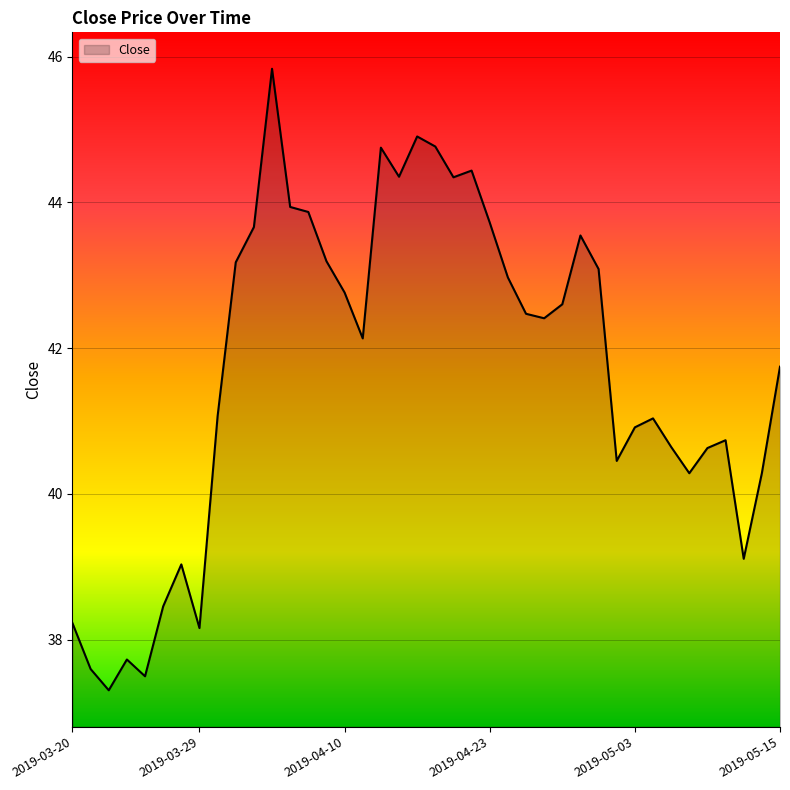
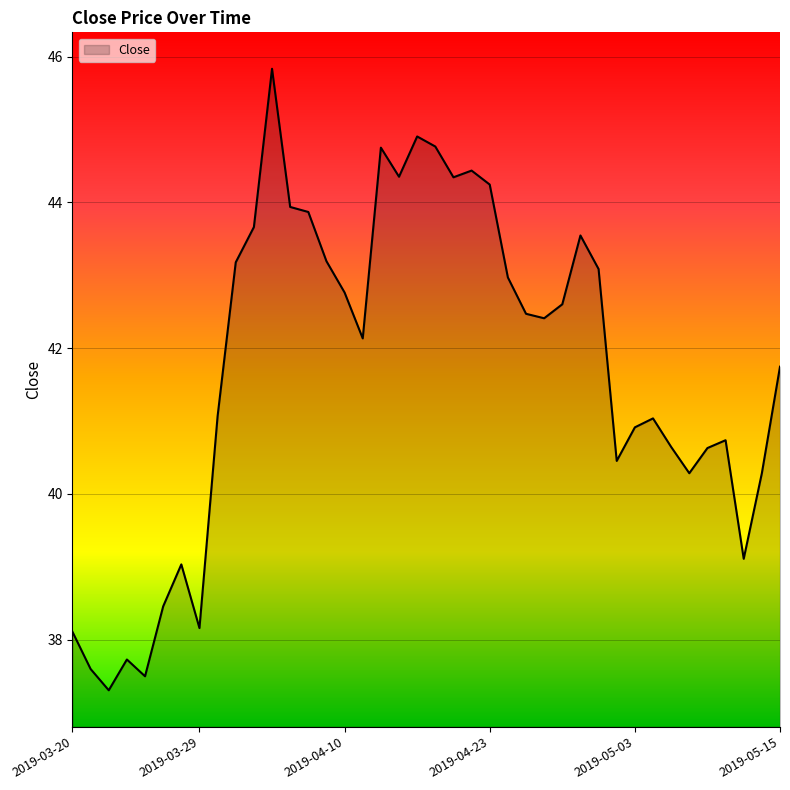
2019-03-20: 38.2 -> 38.1
2019-04-23: 43.7 -> 44.2
